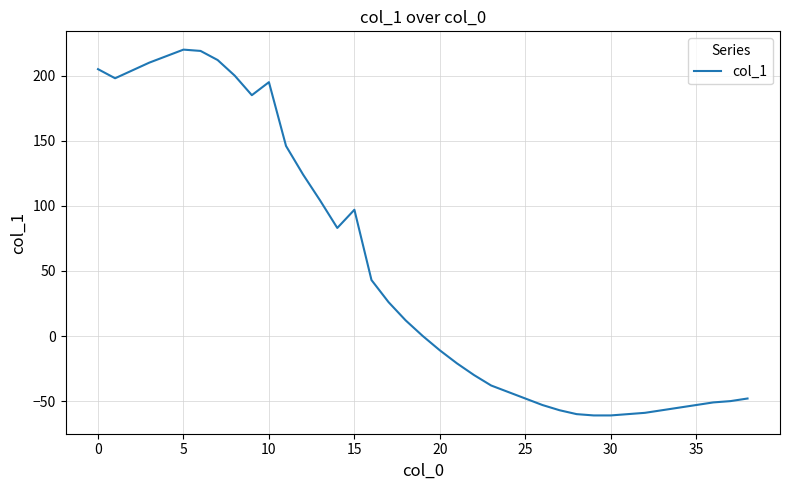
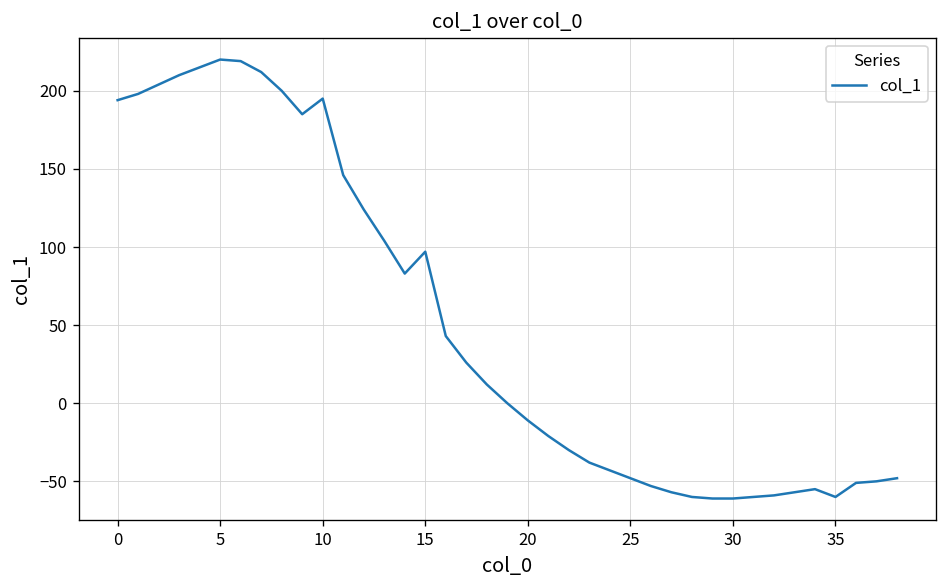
0: 205 -> 194
35: -53 -> -60
